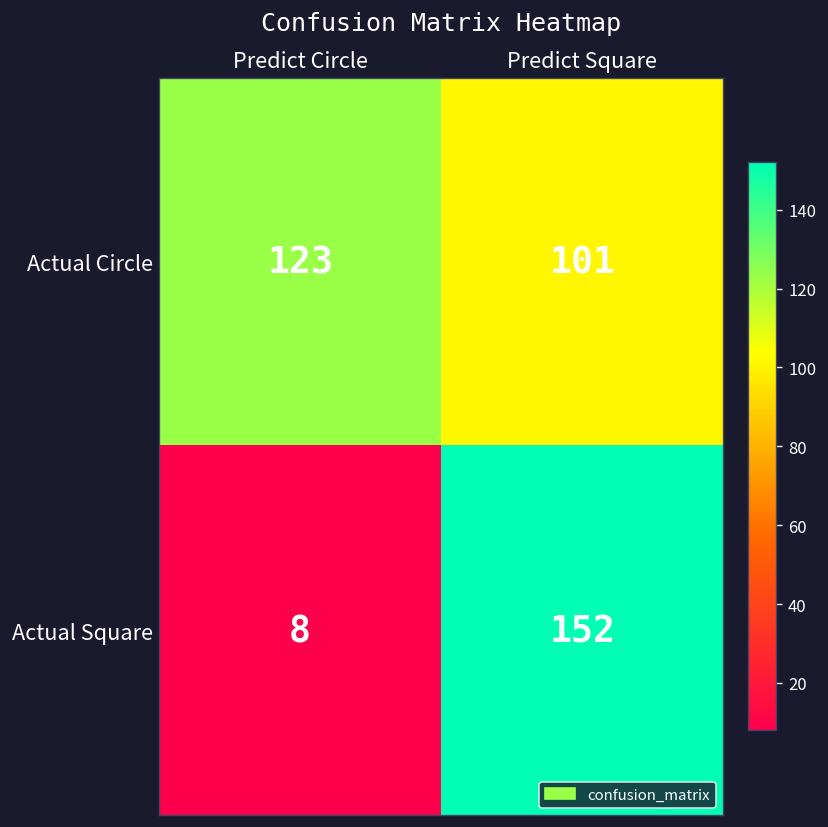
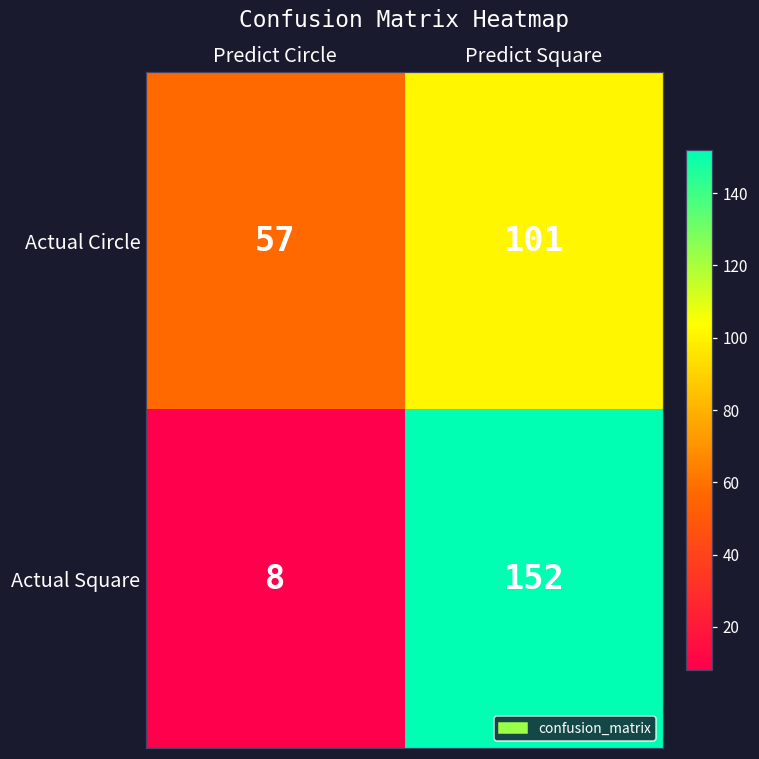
Actual Circle, Predict Circle: 123 -> 57
